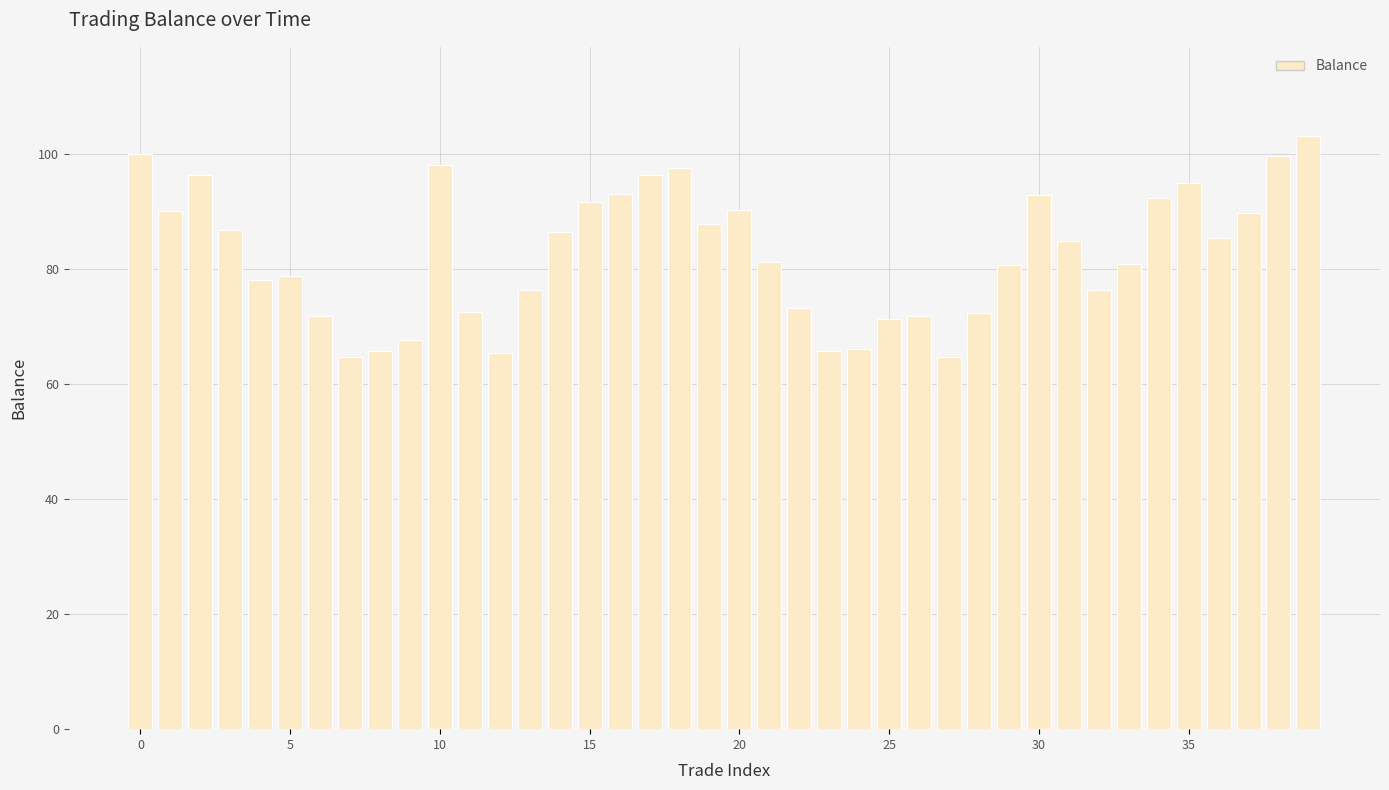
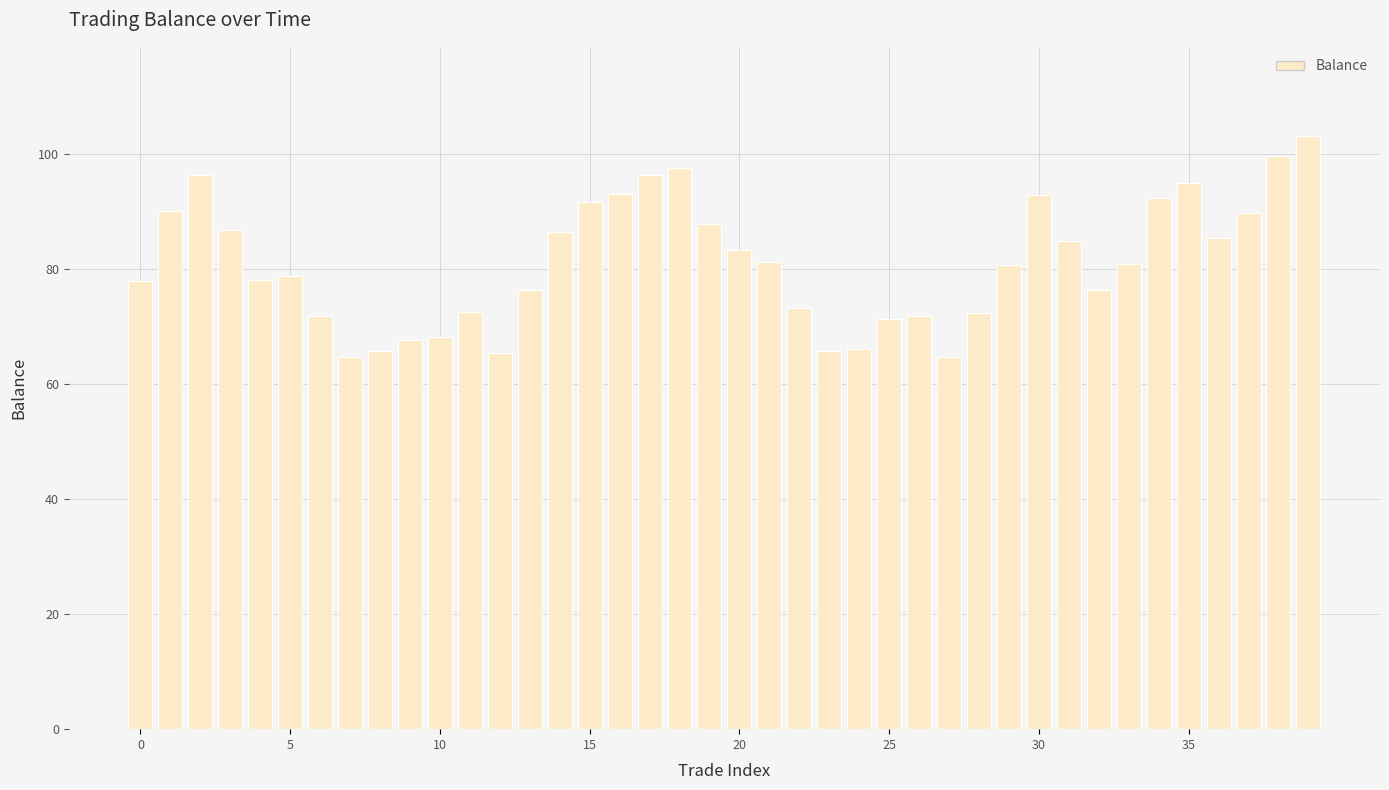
0: 100 -> 78
10: 98 -> 68
20: 90 -> 83
